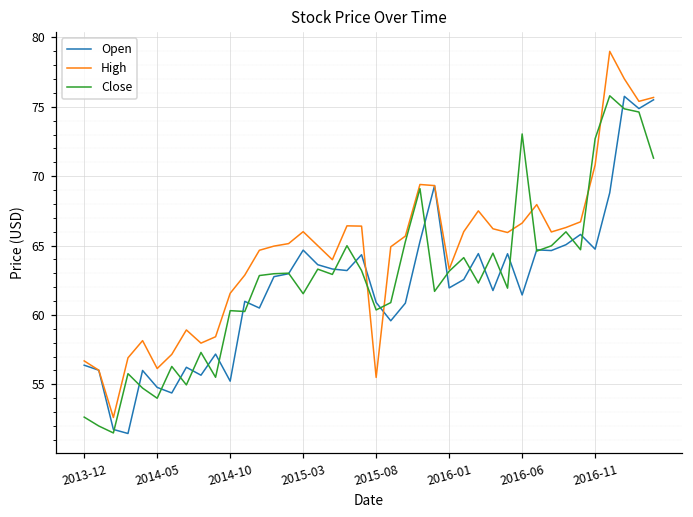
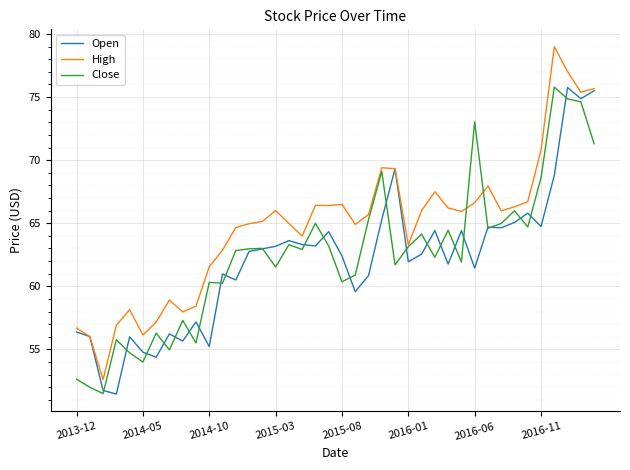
Open, 2015-03: 64.7 -> 63.2
Open, 2015-08: 60.9 -> 62.4
High, 2015-08: 55.5 -> 66.5
Close, 2016-11: 72.7 -> 68.6
